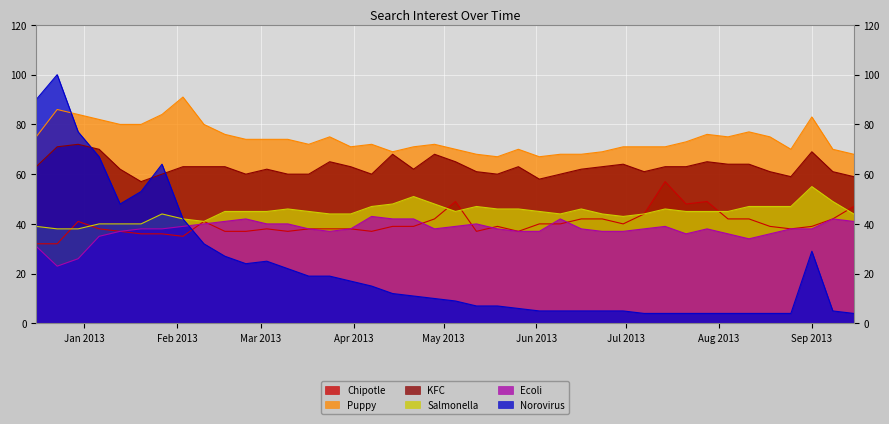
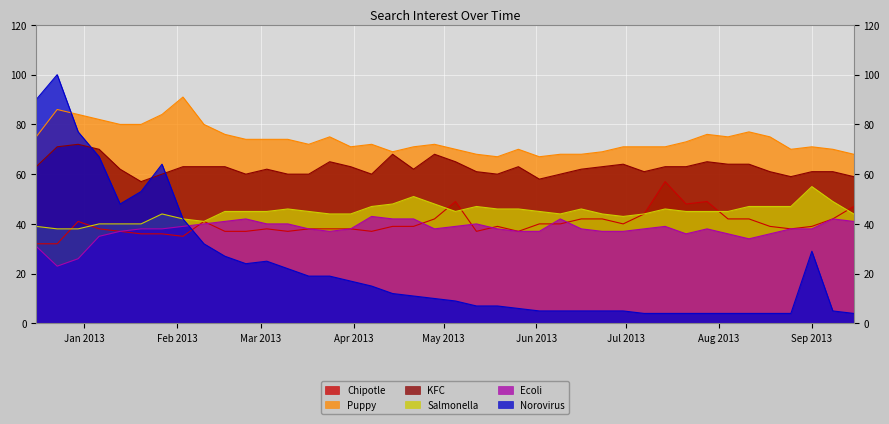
Puppy, Sep 2013: 83 -> 71
KFC, Sep 2013: 69 -> 61
